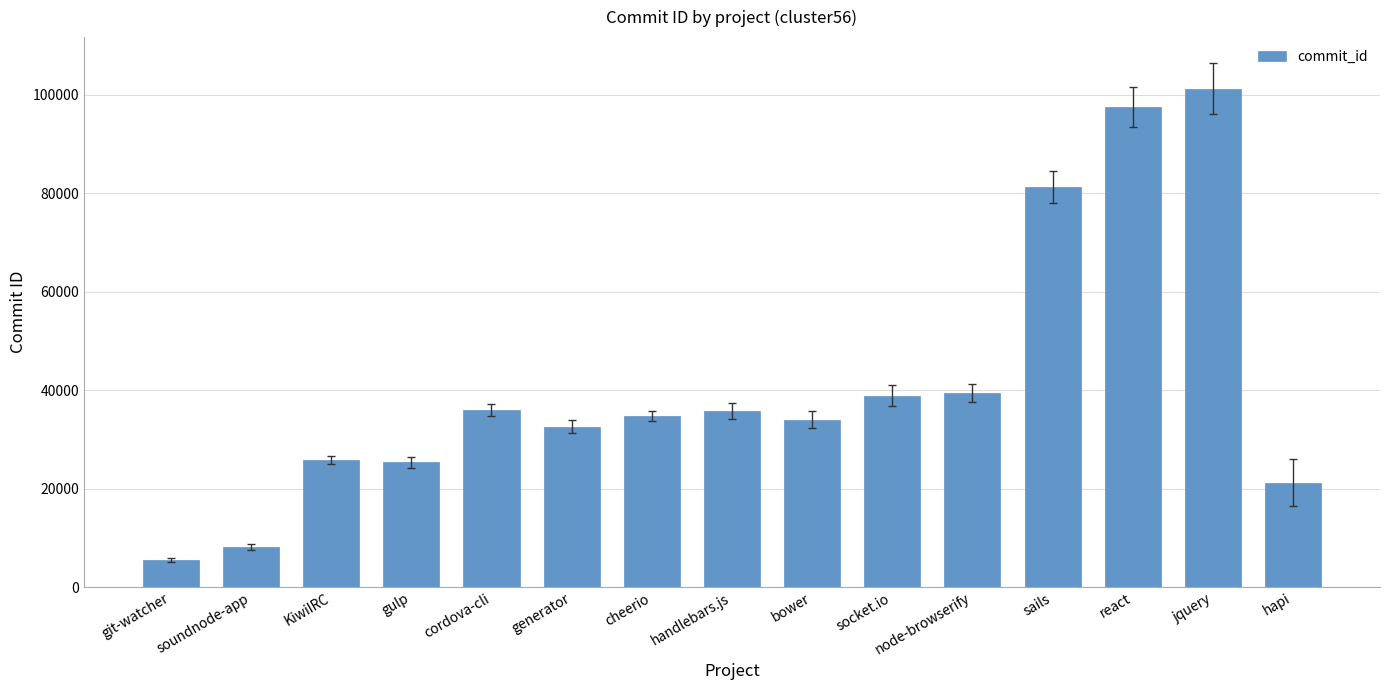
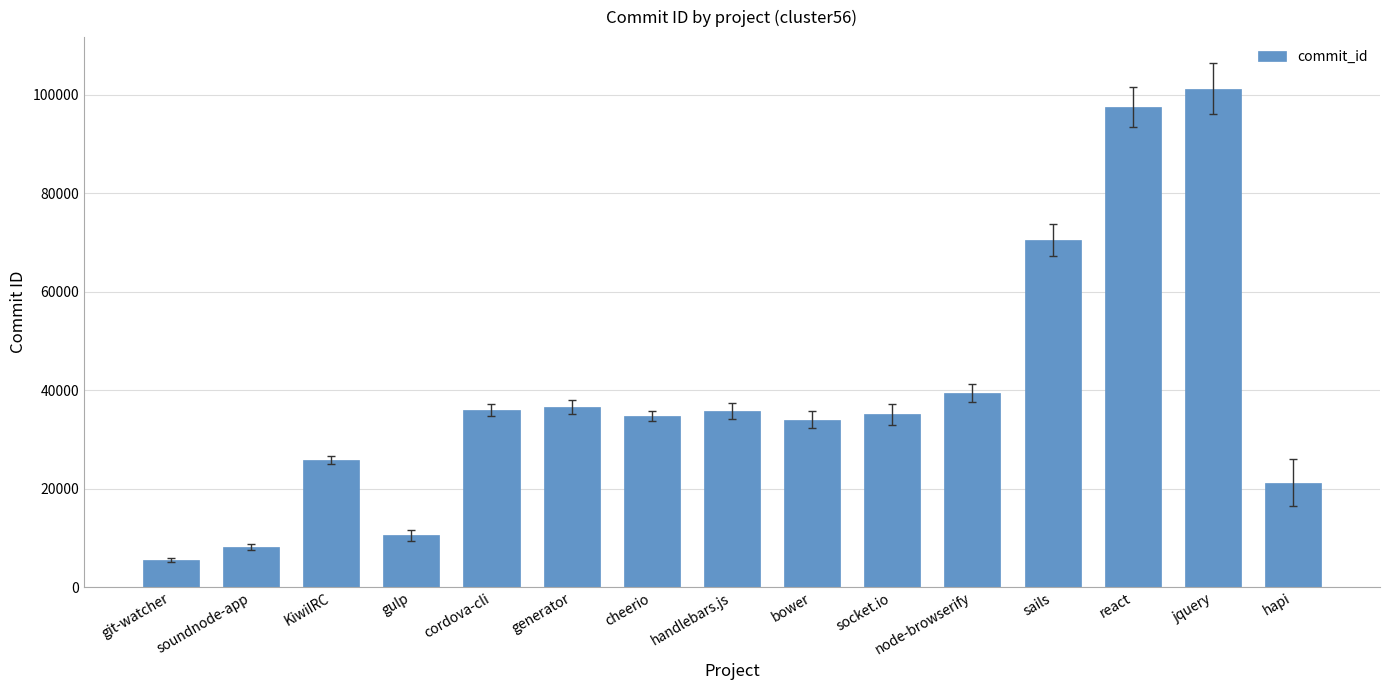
commit_id, gulp: 25000 -> 11000
commit_id, generator: 33000 -> 37000
commit_id, socket.io: 39000 -> 35000
commit_id, sails: 81000 -> 70000
